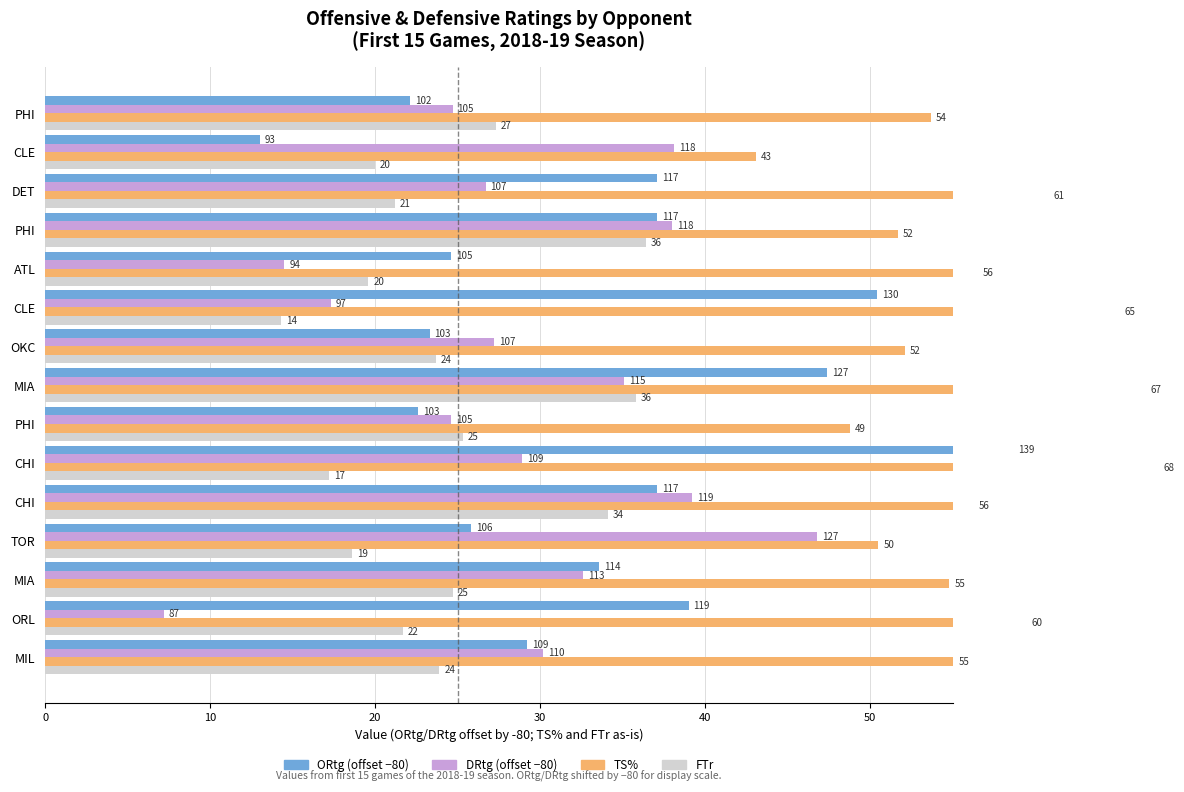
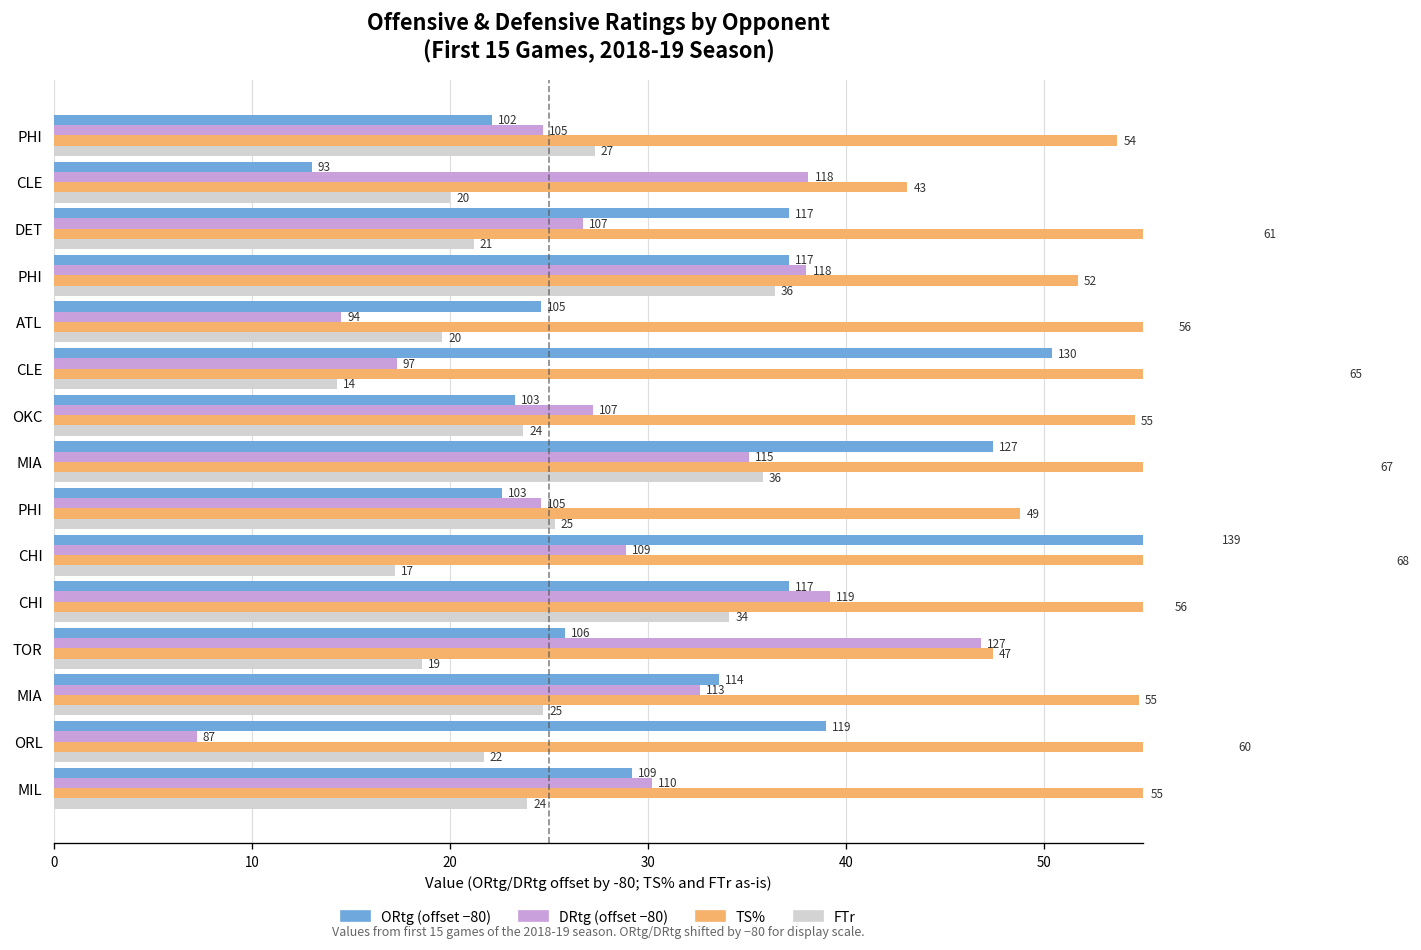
TS%, OKC: 52 -> 55
TS%, TOR: 50 -> 47
